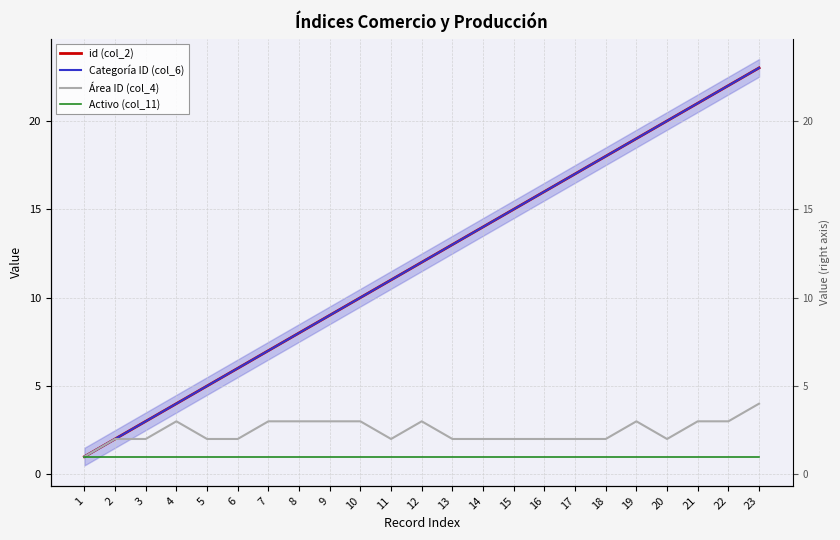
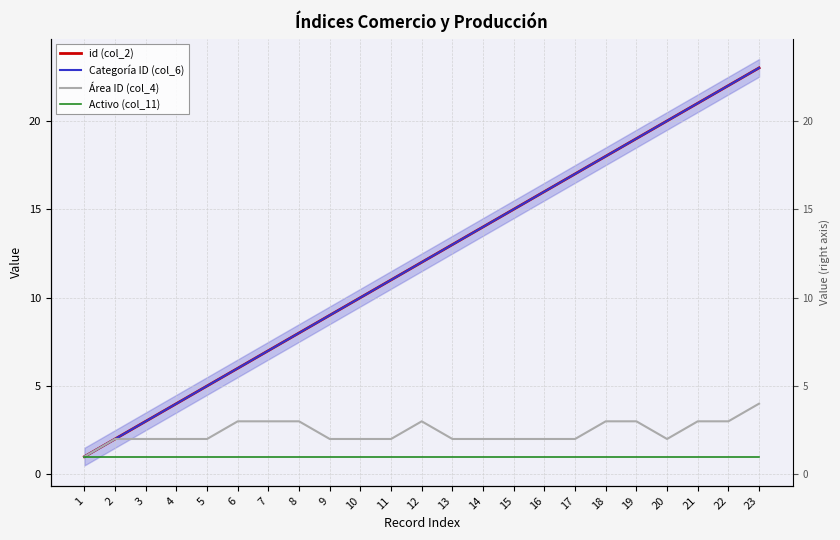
Área ID (col_4), 4: 3 -> 2
Área ID (col_4), 6: 2 -> 3
Área ID (col_4), 9: 3 -> 2
Área ID (col_4), 10: 3 -> 2
Área ID (col_4), 18: 2 -> 3
